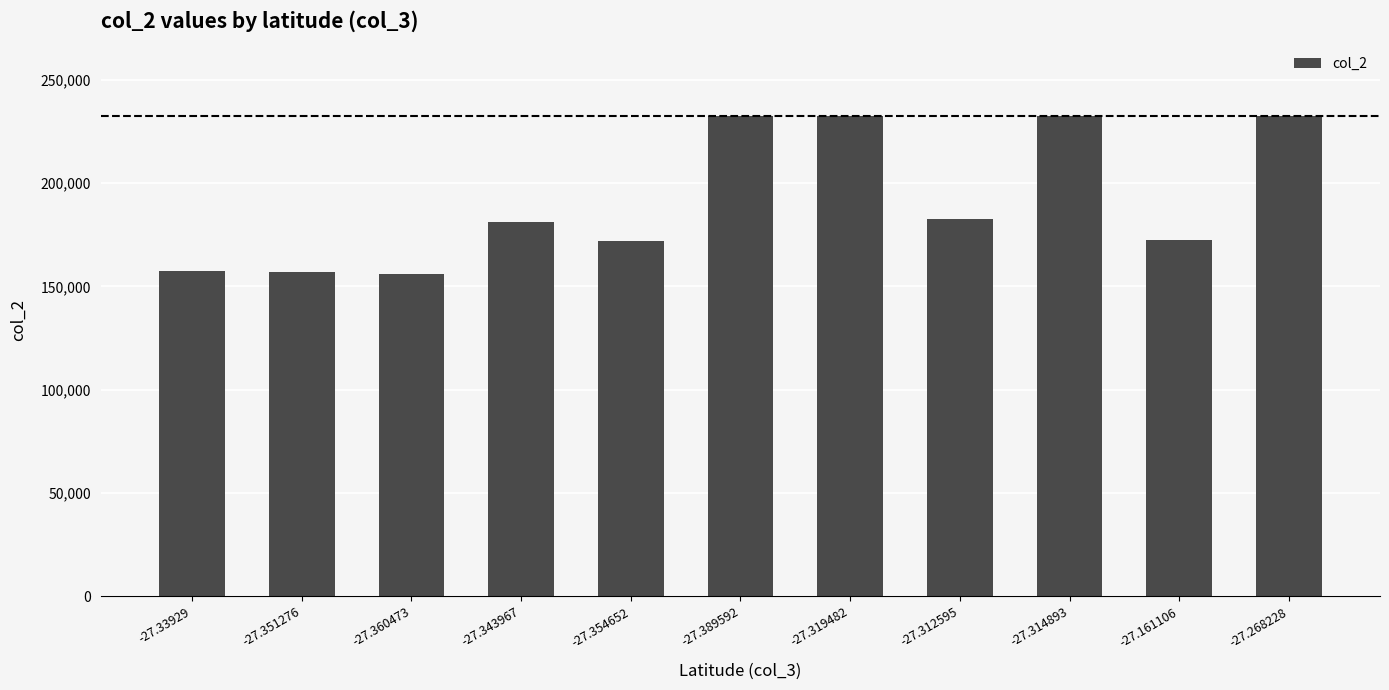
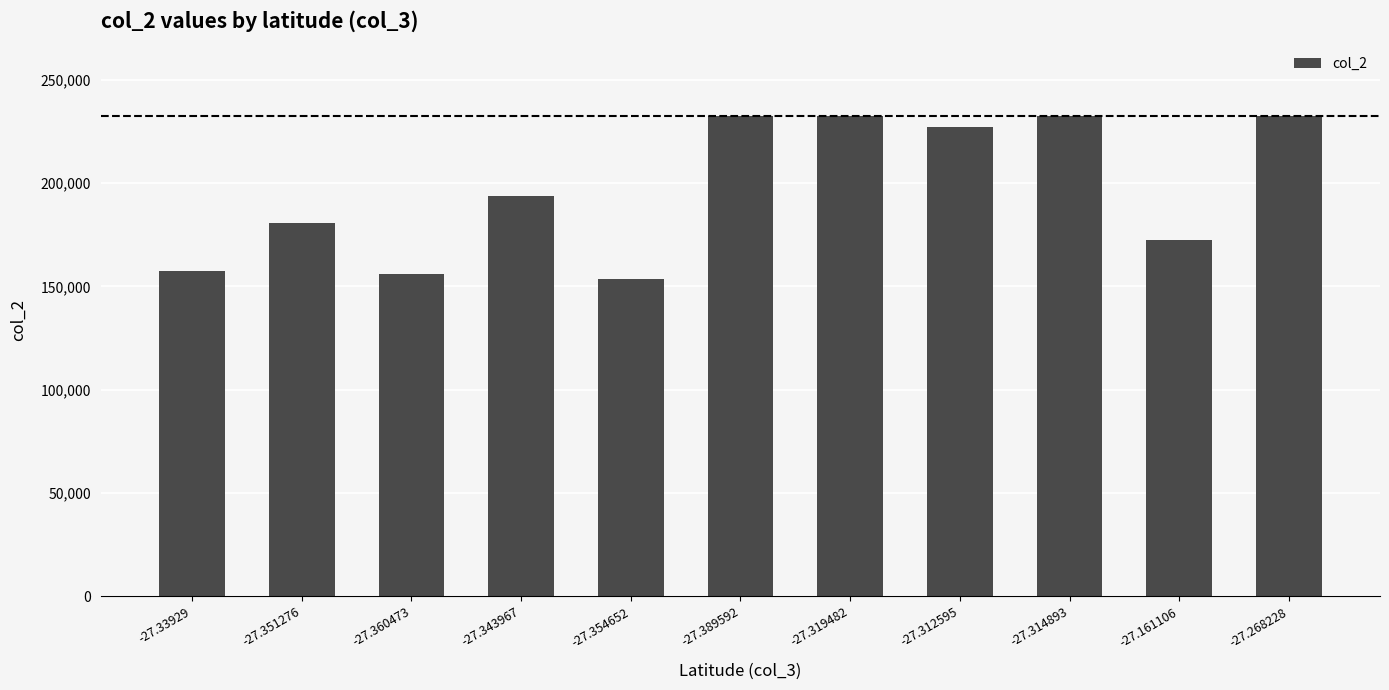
-27.351276: 157,000 -> 180,000
-27.343967: 181,000 -> 194,000
-27.354652: 172,000 -> 153,000
-27.312595: 183,000 -> 227,000
